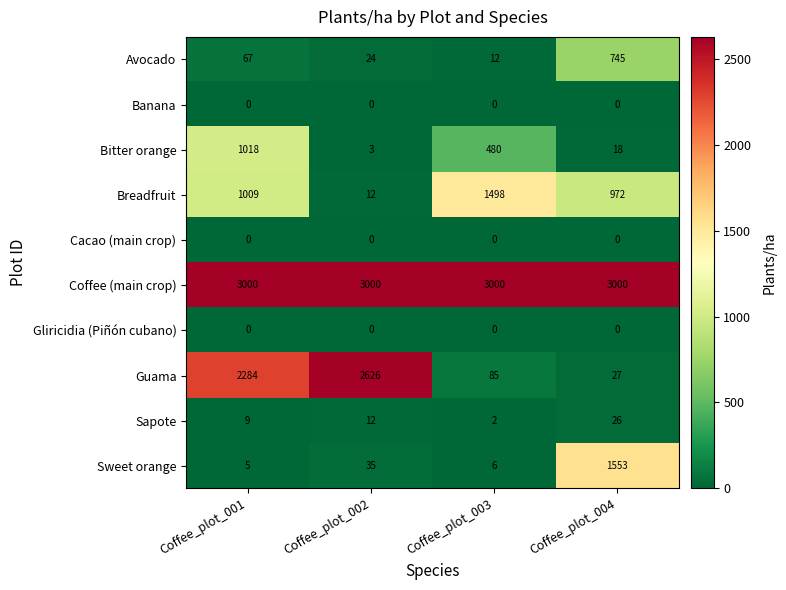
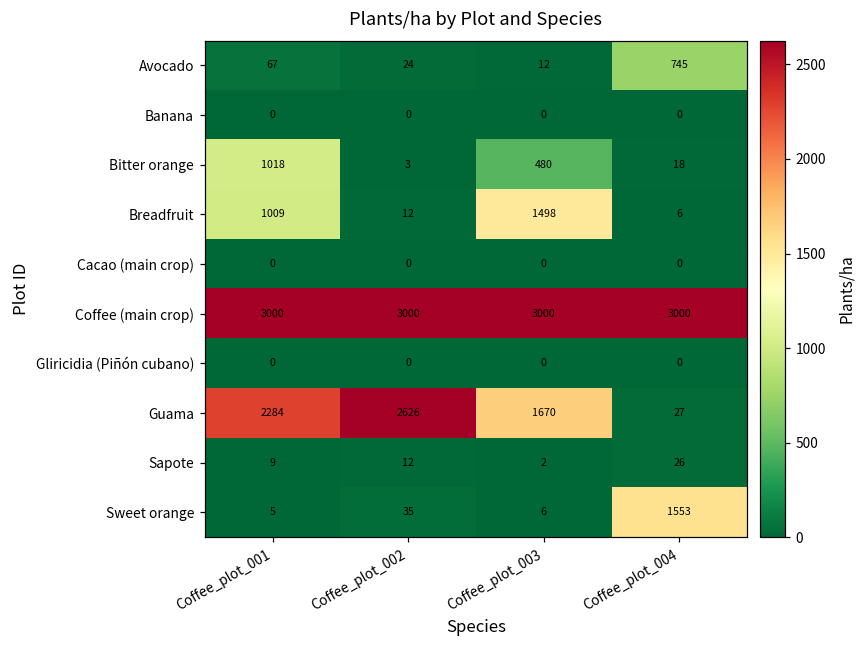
Breadfruit, Coffee_plot_004: 972 -> 6
Guama, Coffee_plot_003: 85 -> 1670
